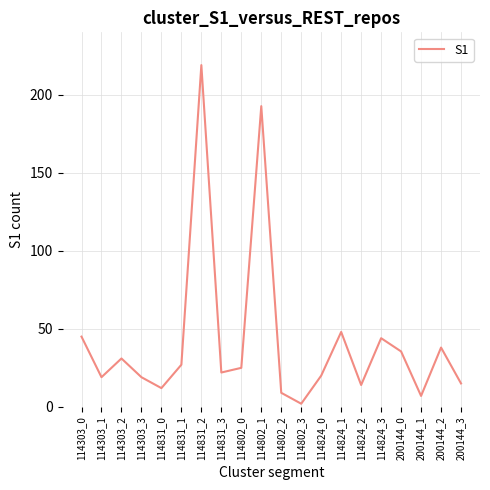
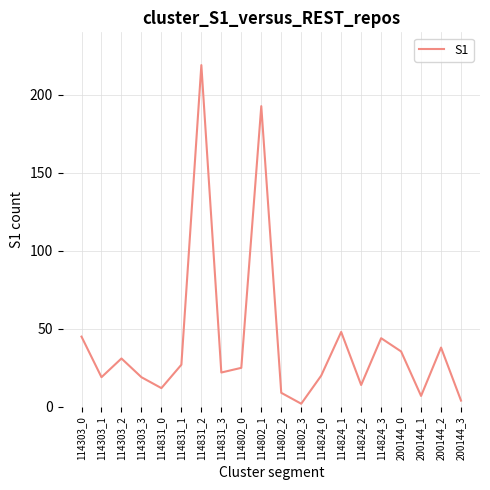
200144_3: 15 -> 4
